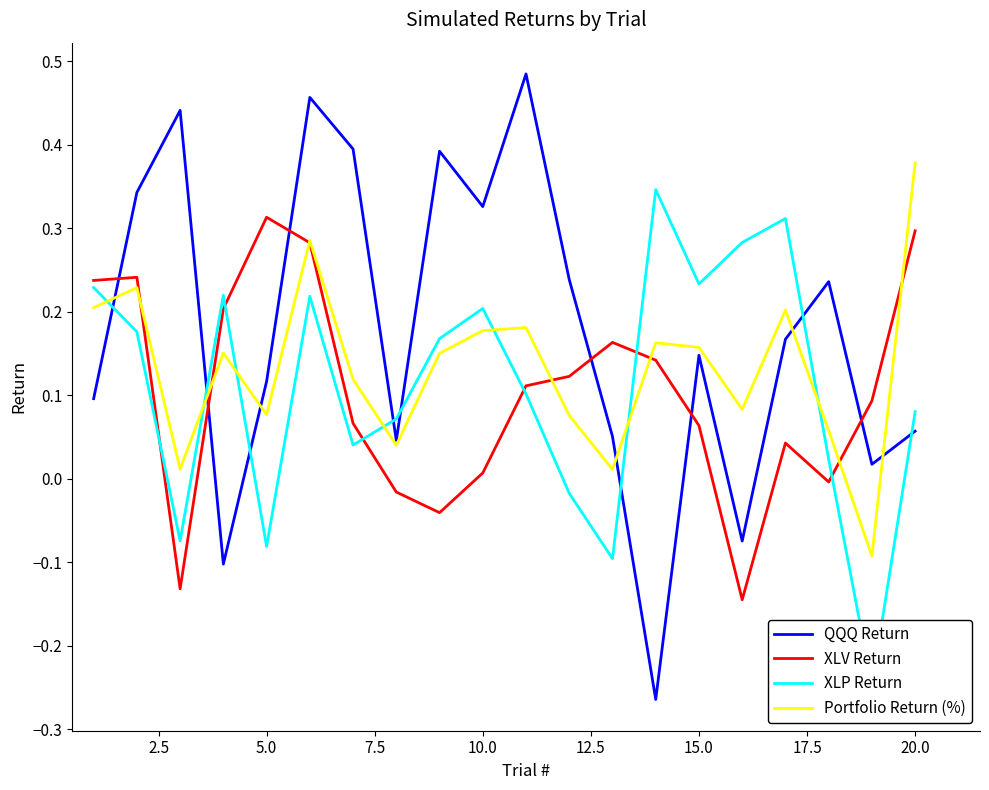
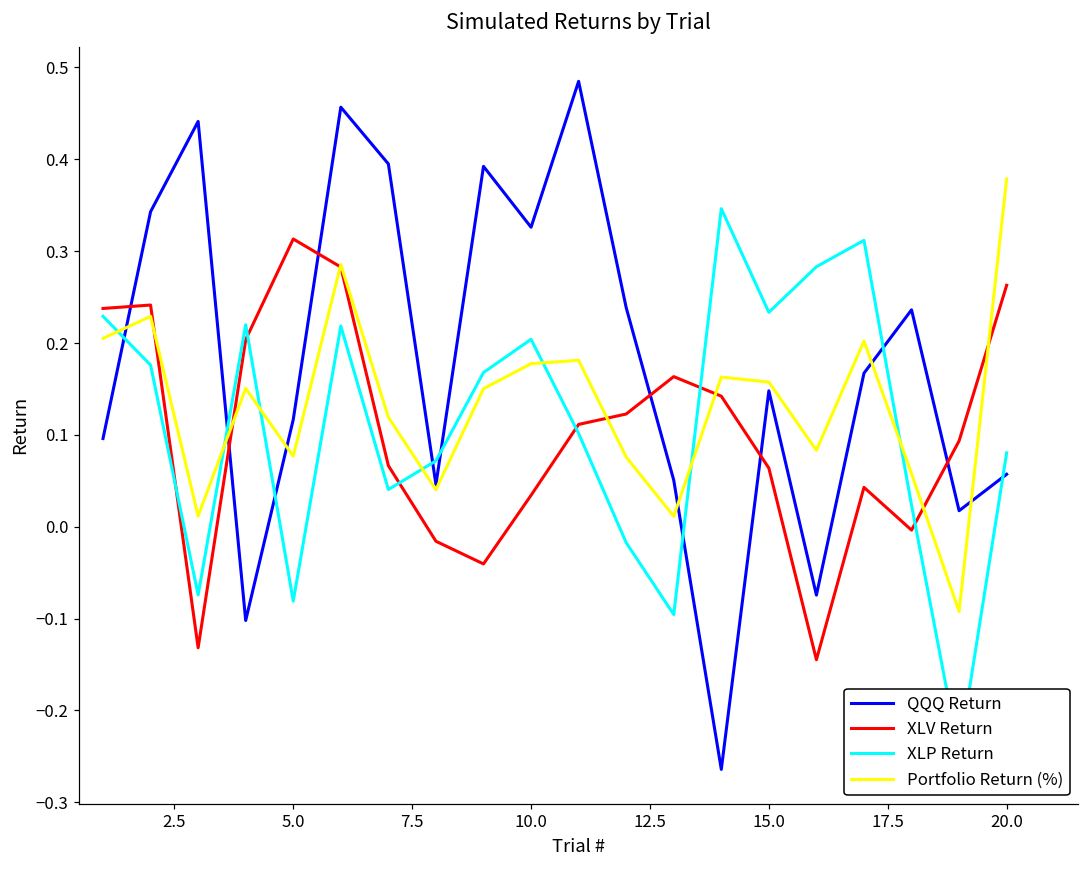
XLV Return, 10.0: 0.01 -> 0.03
XLV Return, 20.0: 0.30 -> 0.26
